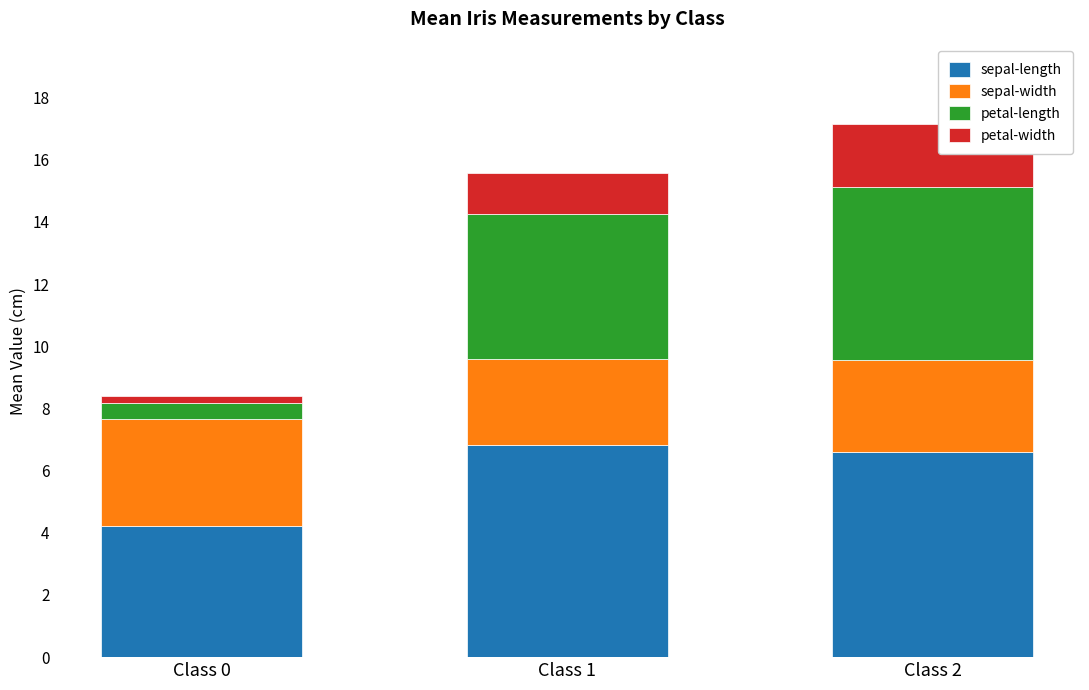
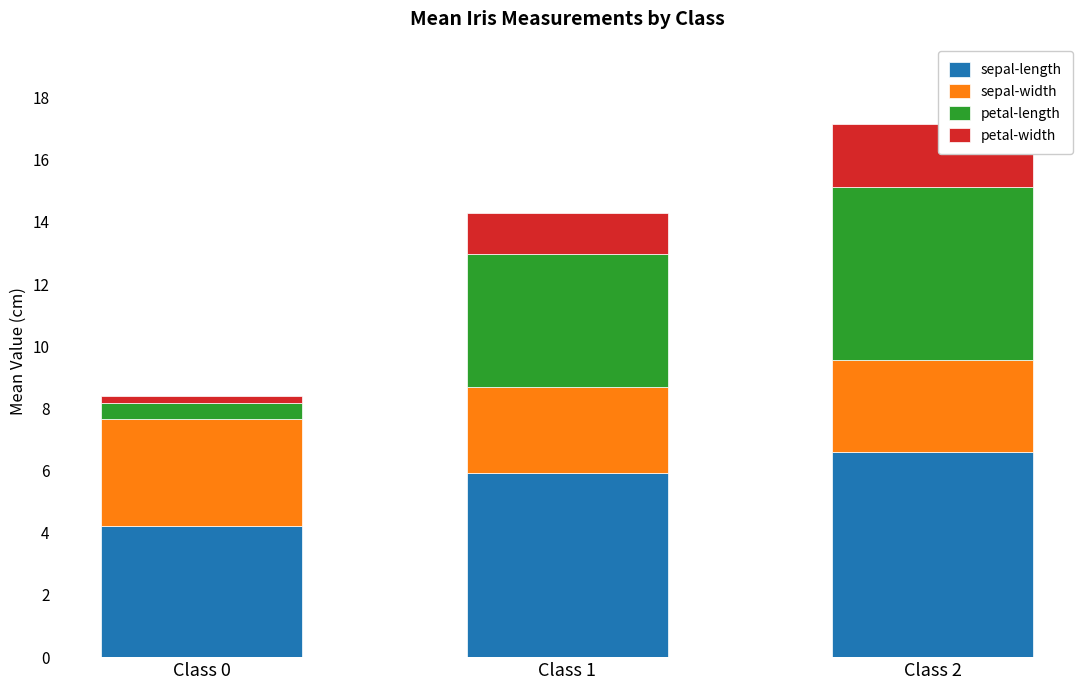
sepal-length, Class 1: 6.8 -> 5.9
petal-length, Class 1: 4.7 -> 4.3
